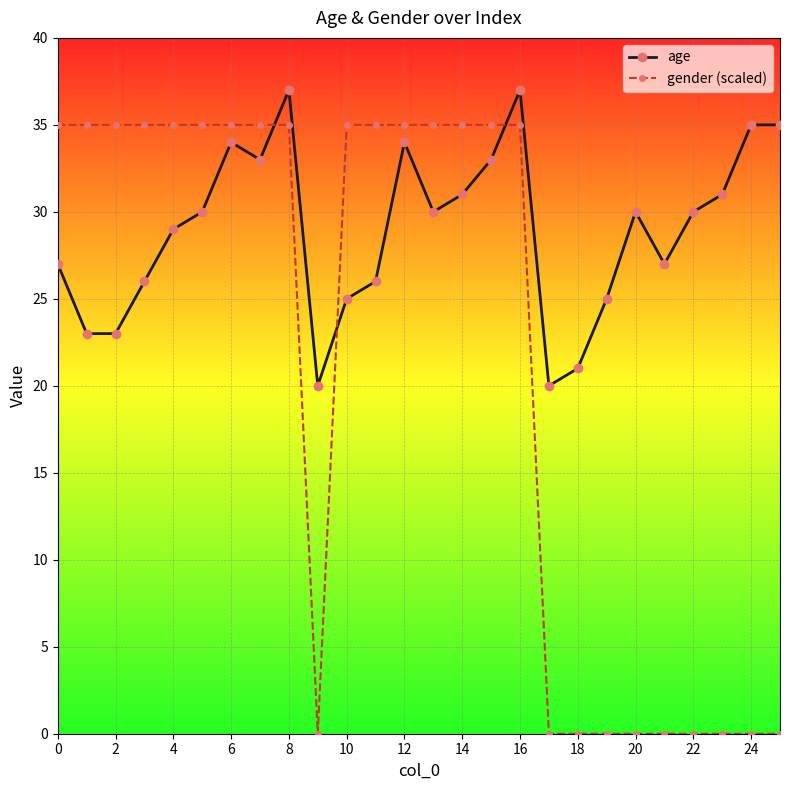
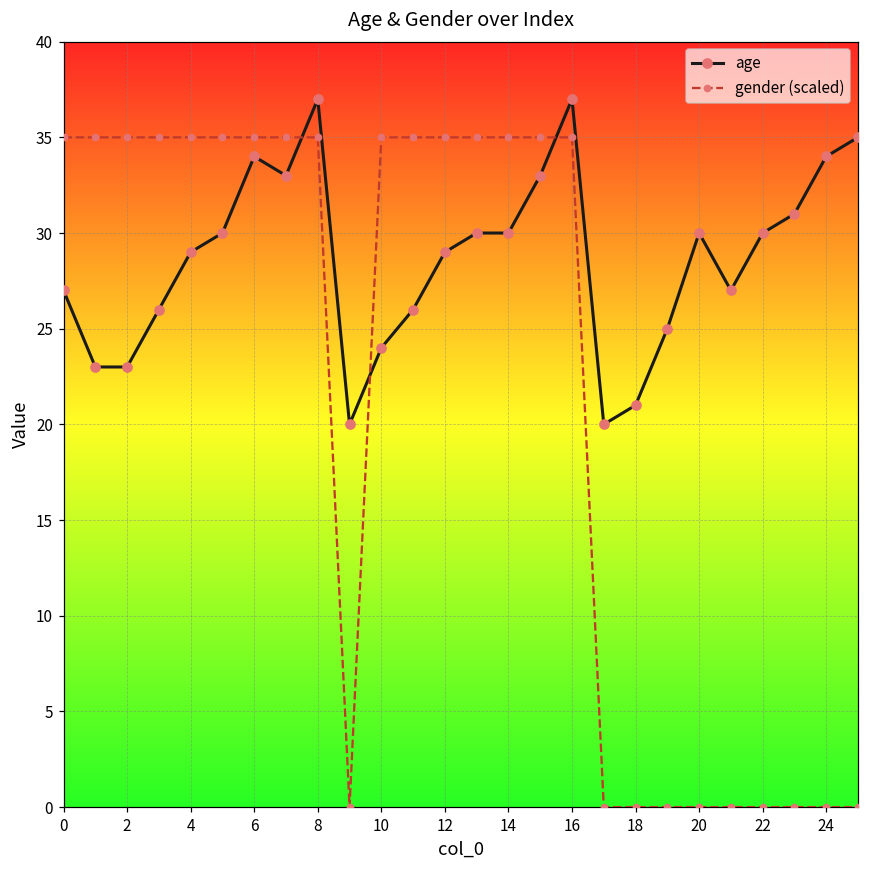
age, 10: 25 -> 24
age, 12: 34 -> 29
age, 14: 31 -> 30
age, 24: 35 -> 34
